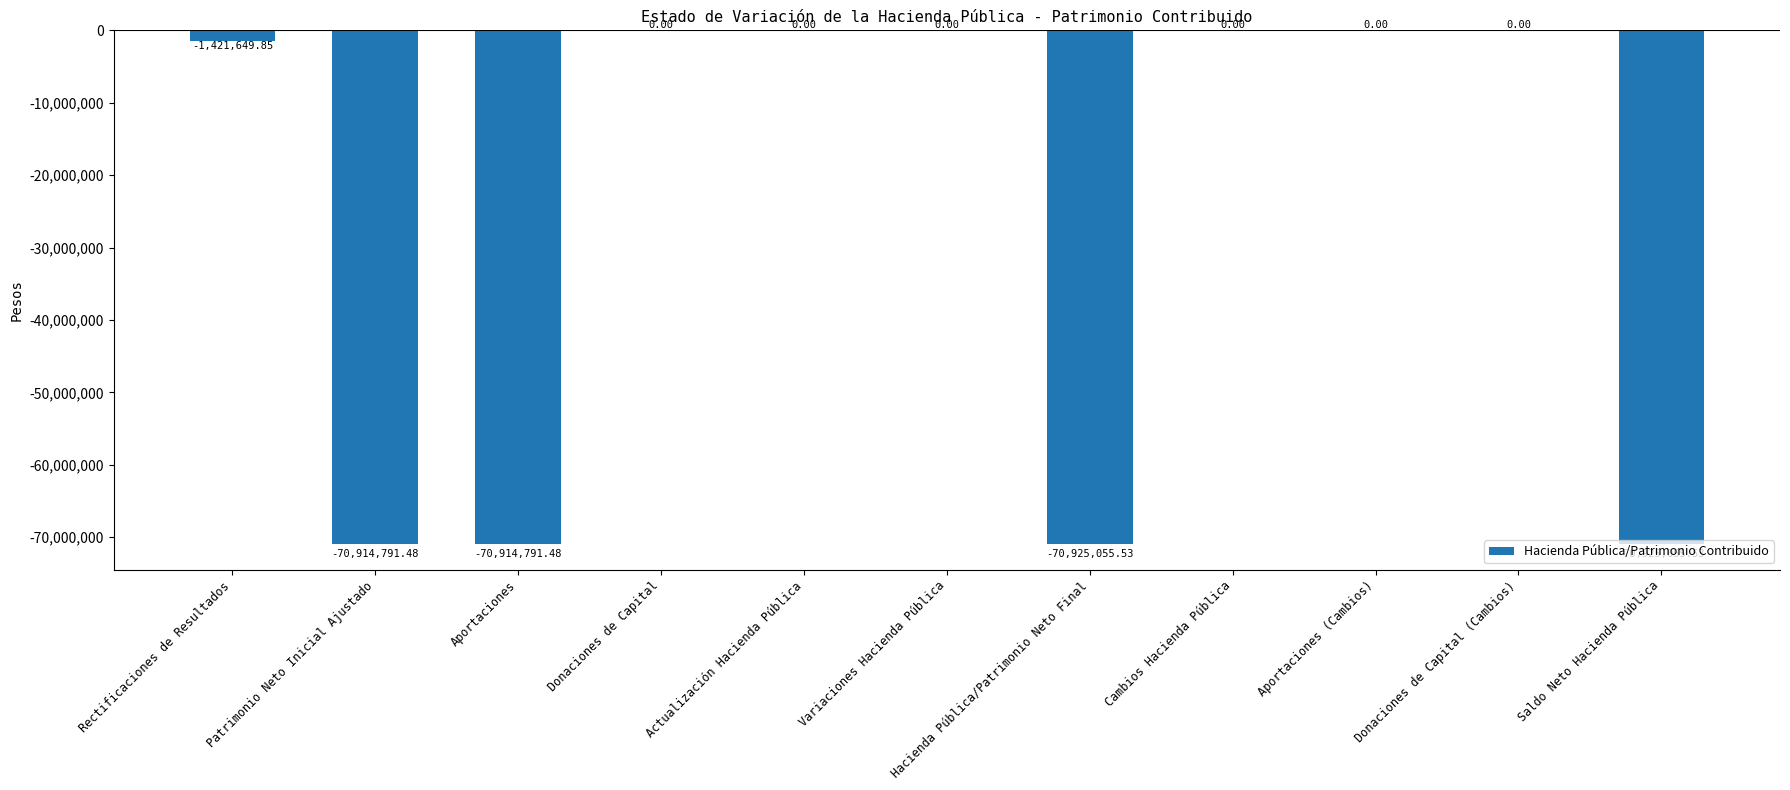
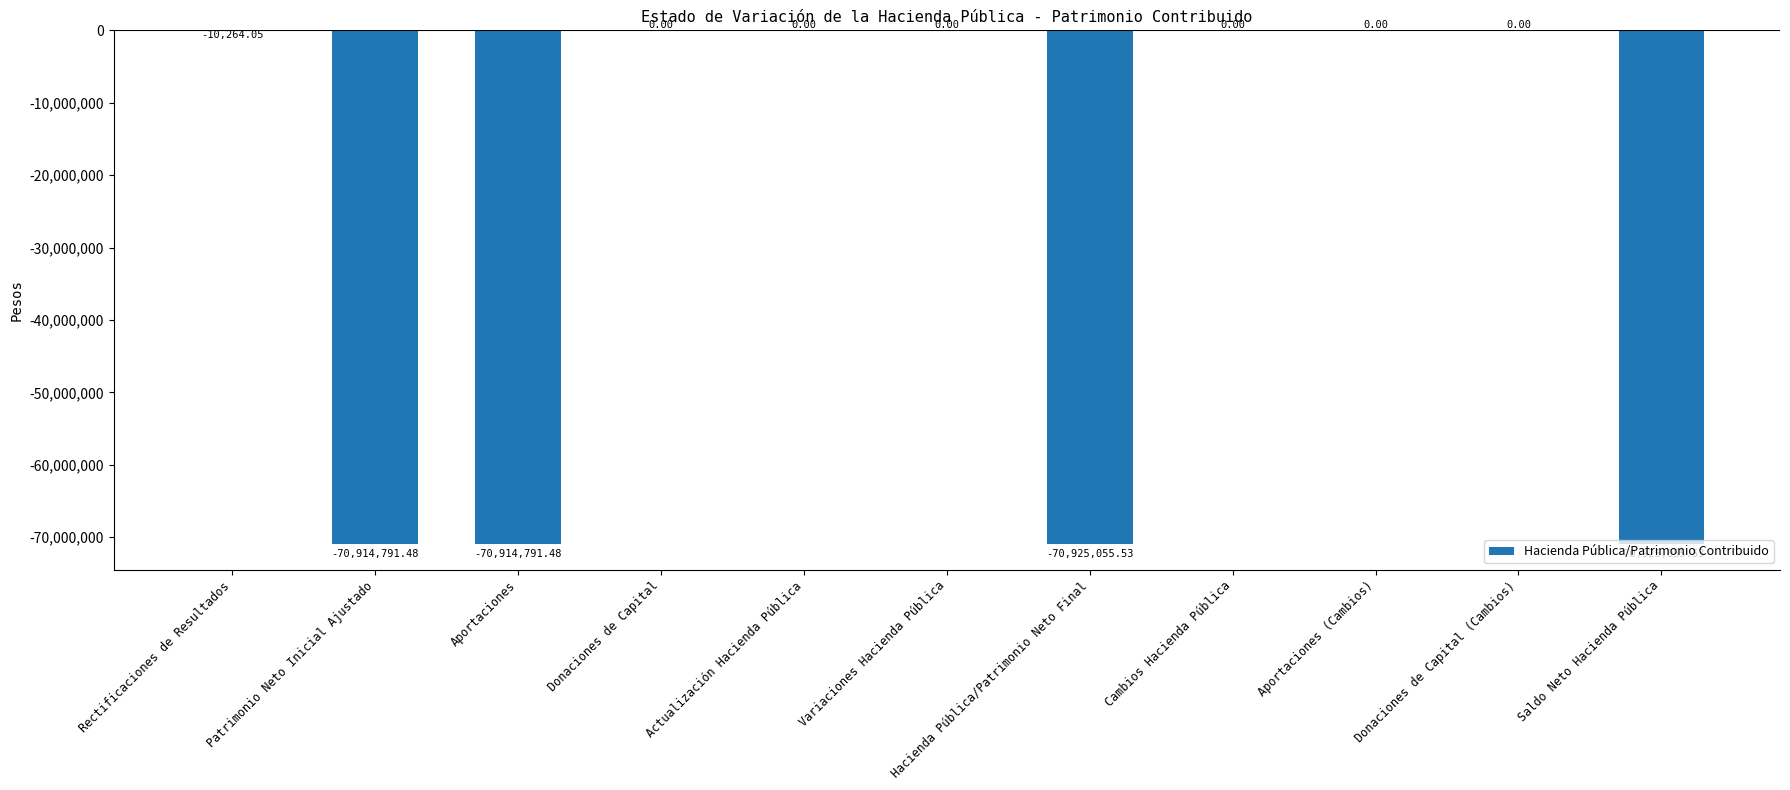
Rectificaciones de Resultados: -1,421,649.85 -> -10,264.05
